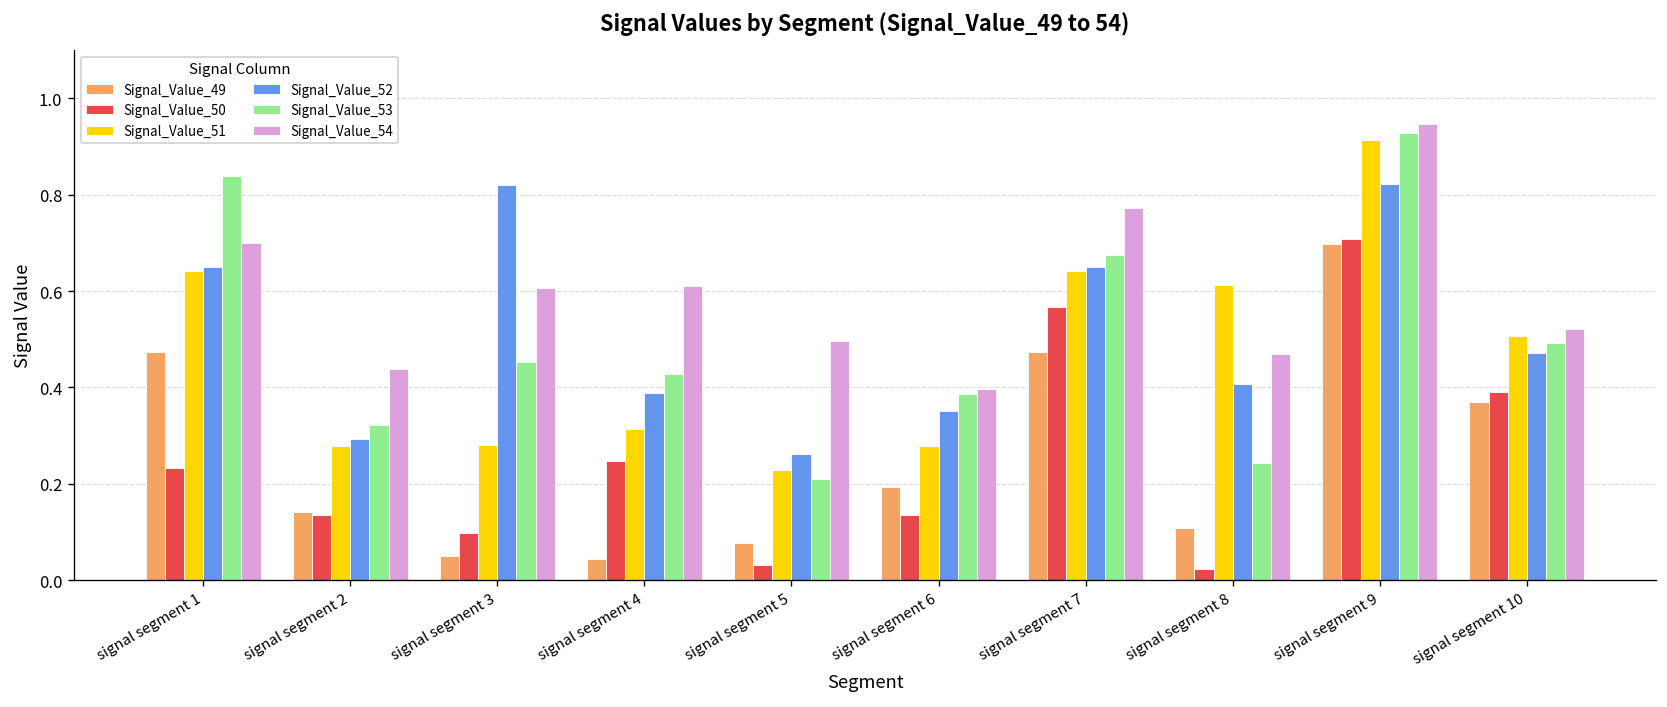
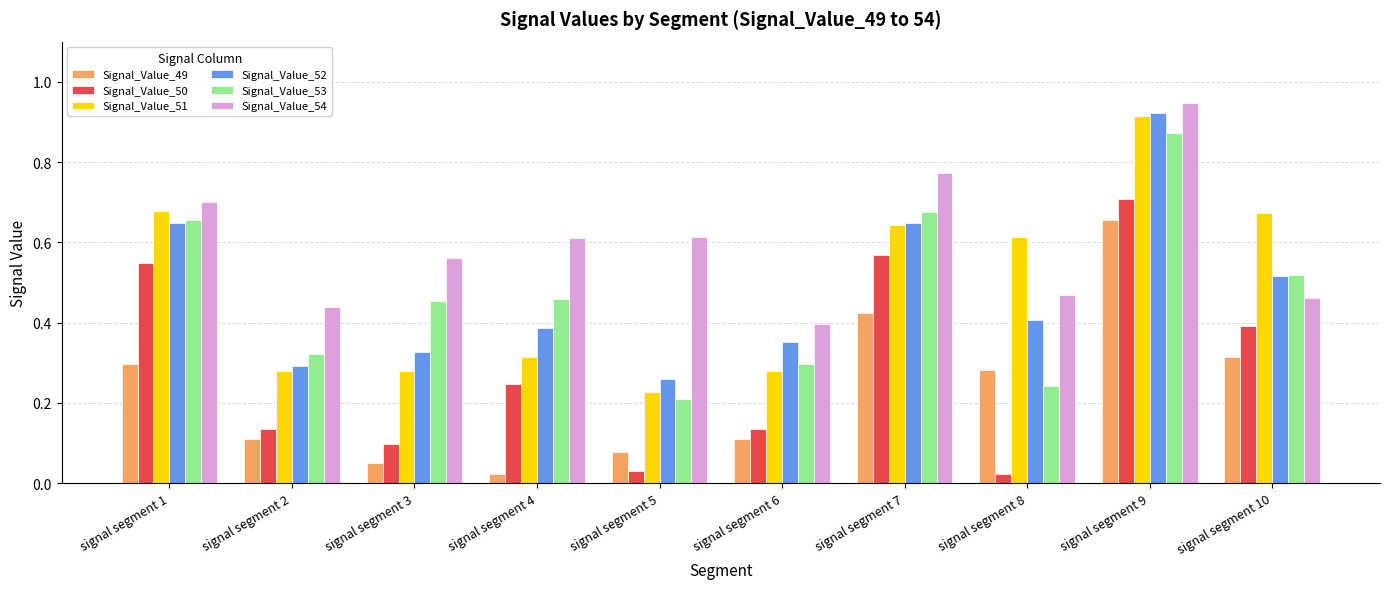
Signal_Value_49, signal segment 1: 0.47 -> 0.30
Signal_Value_50, signal segment 1: 0.23 -> 0.55
Signal_Value_51, signal segment 1: 0.64 -> 0.68
Signal_Value_53, signal segment 1: 0.84 -> 0.65
Signal_Value_49, signal segment 2: 0.14 -> 0.11
Signal_Value_52, signal segment 3: 0.82 -> 0.33
Signal_Value_54, signal segment 3: 0.61 -> 0.56
Signal_Value_49, signal segment 4: 0.04 -> 0.02
Signal_Value_53, signal segment 4: 0.43 -> 0.46
Signal_Value_54, signal segment 5: 0.50 -> 0.61
Signal_Value_49, signal segment 6: 0.19 -> 0.11
Signal_Value_53, signal segment 6: 0.39 -> 0.30
Signal_Value_49, signal segment 7: 0.47 -> 0.42
Signal_Value_49, signal segment 8: 0.11 -> 0.28
Signal_Value_49, signal segment 9: 0.70 -> 0.66
Signal_Value_52, signal segment 9: 0.82 -> 0.92
Signal_Value_53, signal segment 9: 0.93 -> 0.87
Signal_Value_49, signal segment 10: 0.37 -> 0.31
Signal_Value_51, signal segment 10: 0.51 -> 0.67
Signal_Value_52, signal segment 10: 0.47 -> 0.52
Signal_Value_53, signal segment 10: 0.49 -> 0.52
Signal_Value_54, signal segment 10: 0.52 -> 0.46
